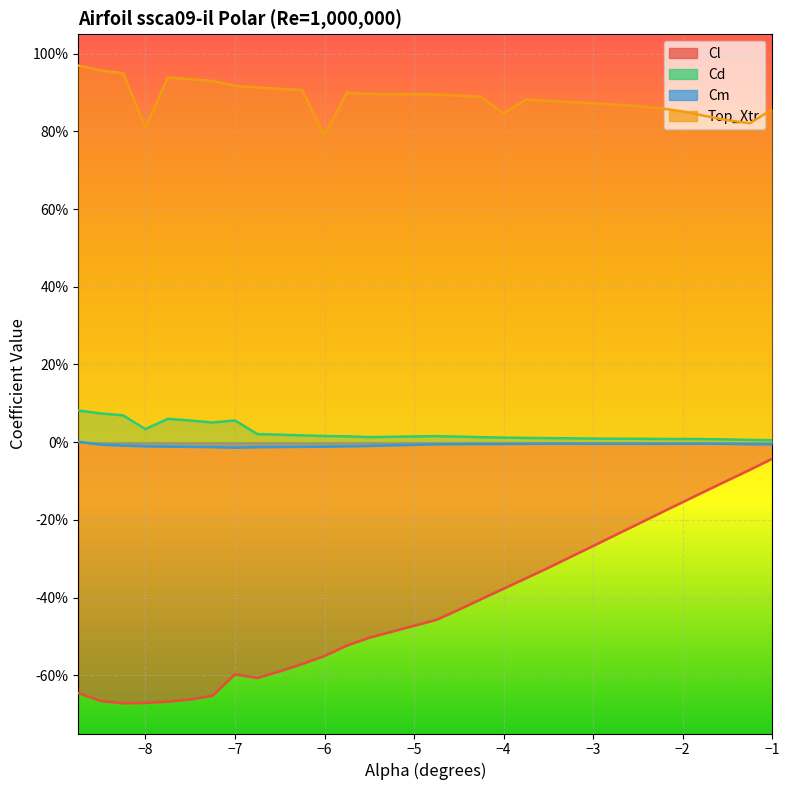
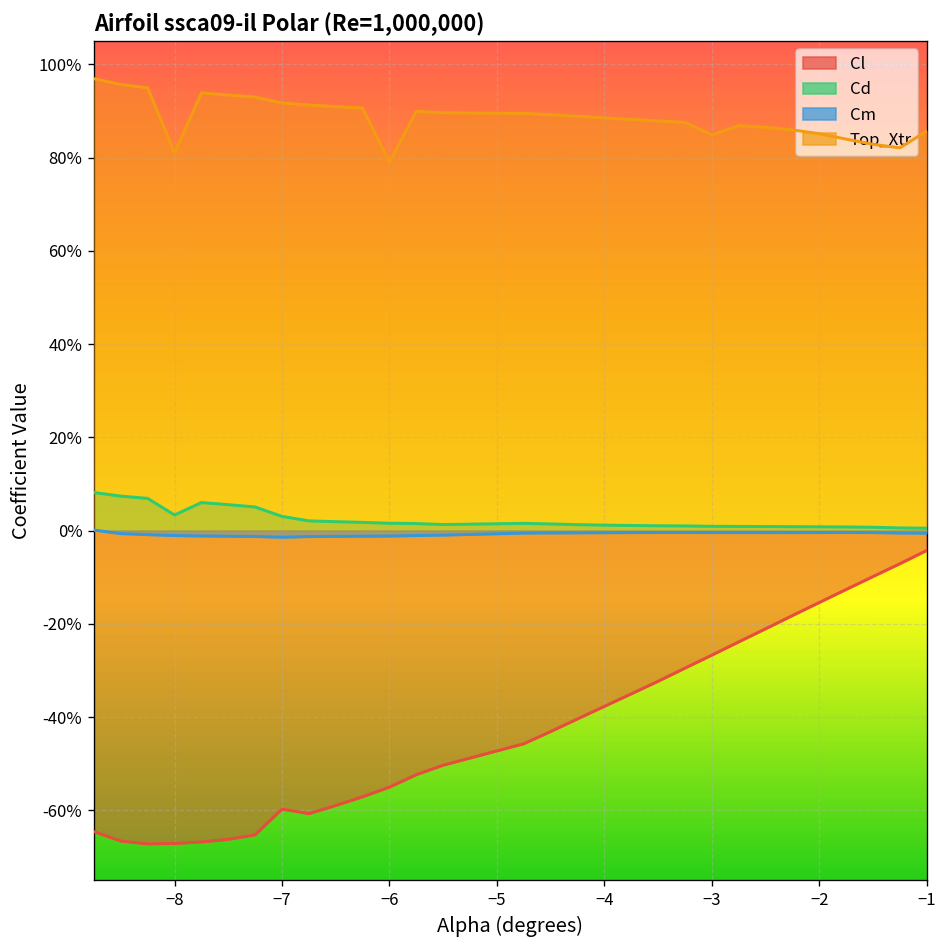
Cd, −7: 6% -> 3%
Top_Xtr, −4: 85% -> 89%
Top_Xtr, −3: 87% -> 85%
